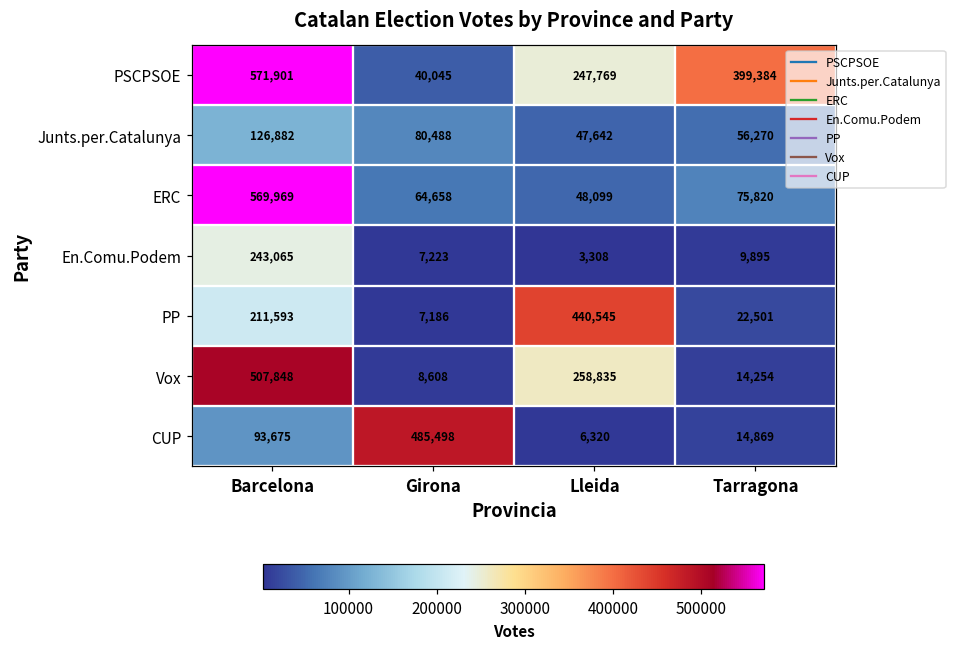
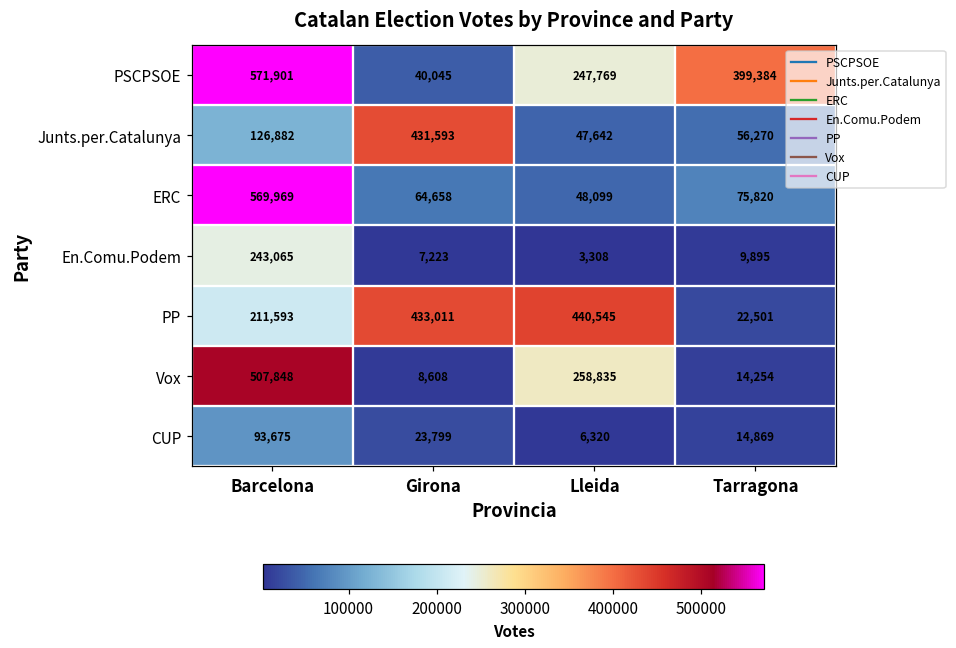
Junts.per.Catalunya, Girona: 80,488 -> 431,593
PP, Girona: 7,186 -> 433,011
CUP, Girona: 485,498 -> 23,799
